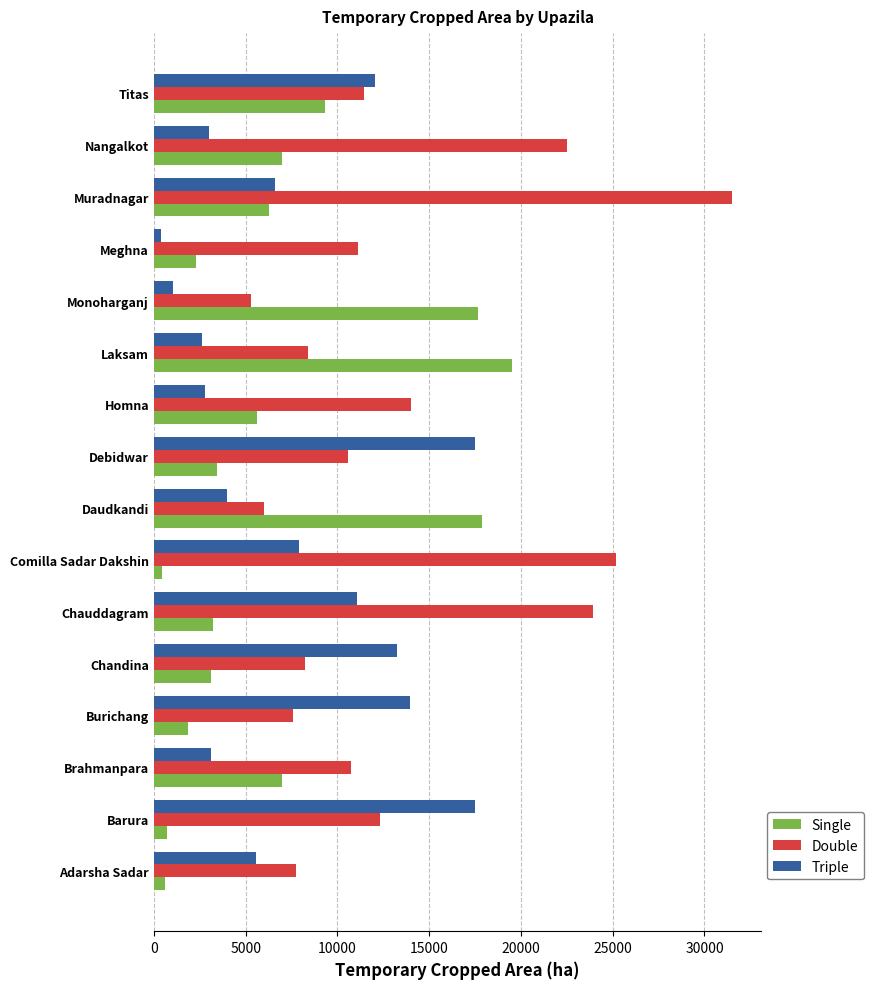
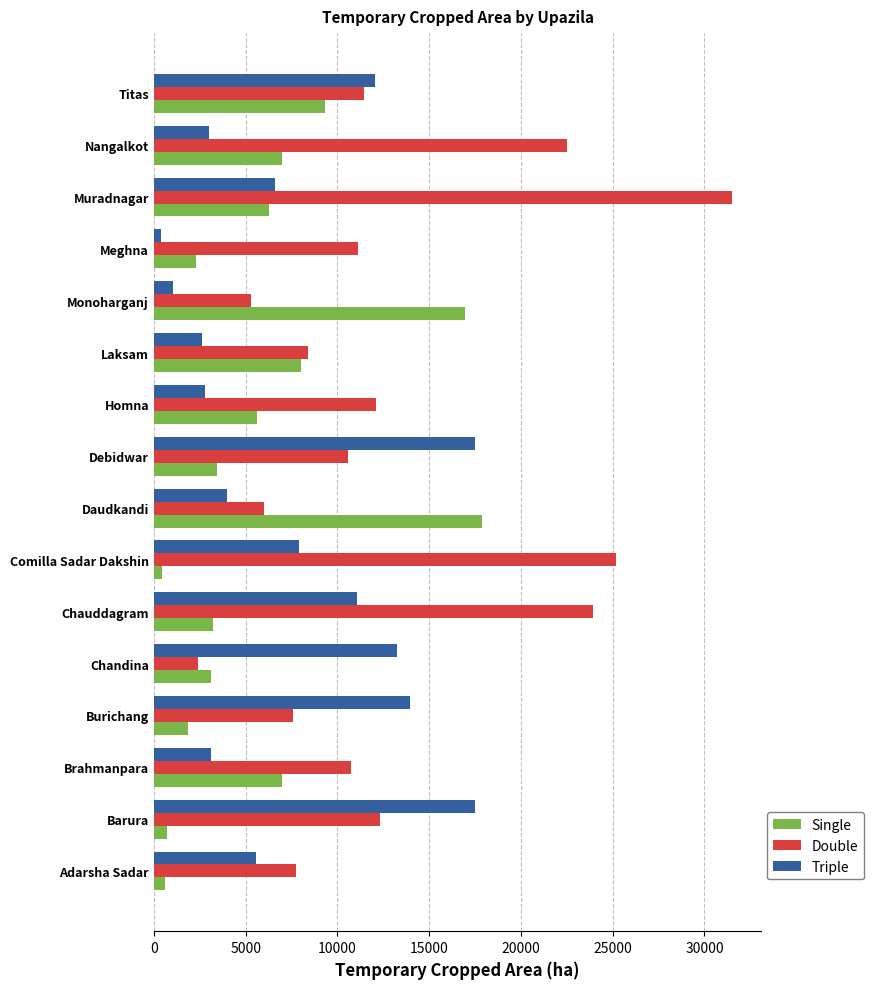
Single, Monoharganj: 17600 -> 17000
Single, Laksam: 19500 -> 8000
Double, Homna: 14000 -> 12100
Double, Chandina: 8200 -> 2400
